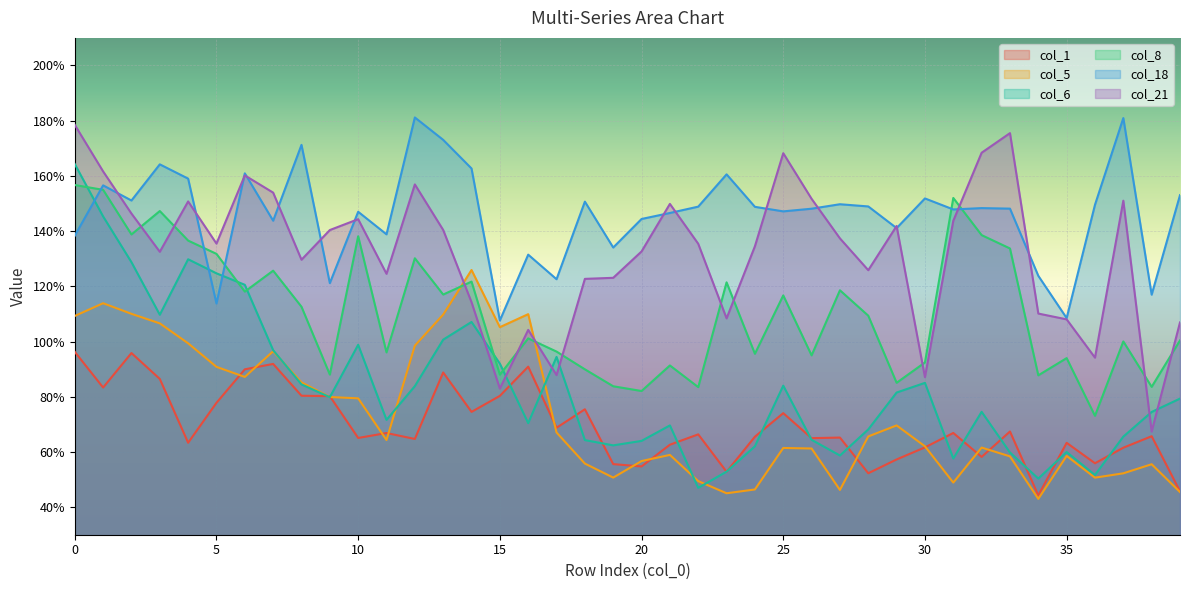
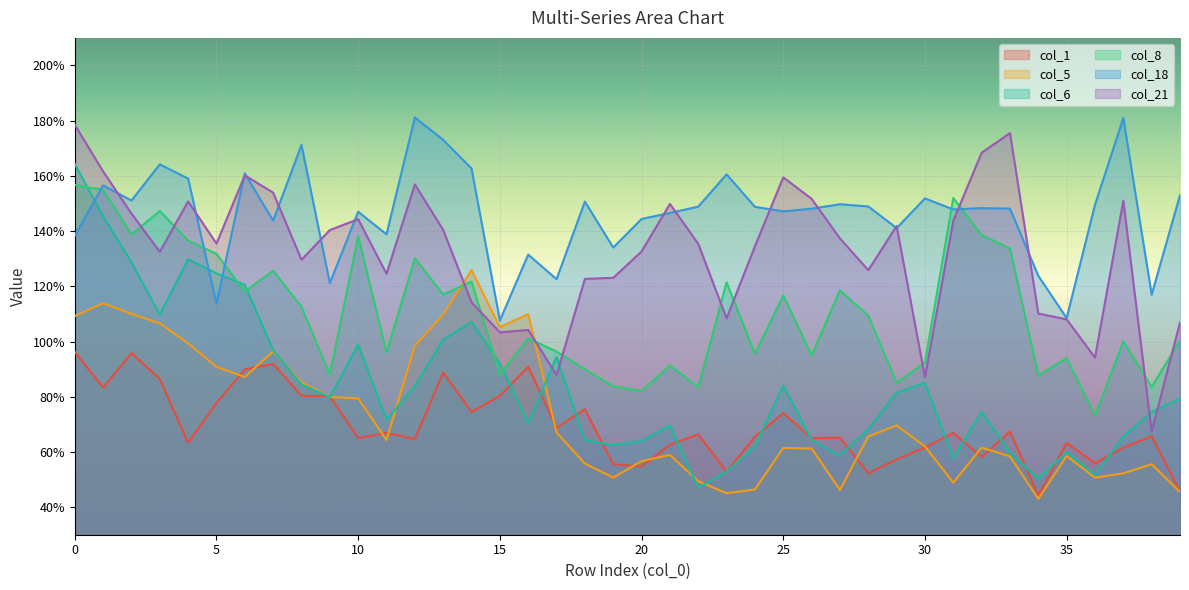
col_21, 15: 83% -> 103%
col_21, 25: 168% -> 159%
